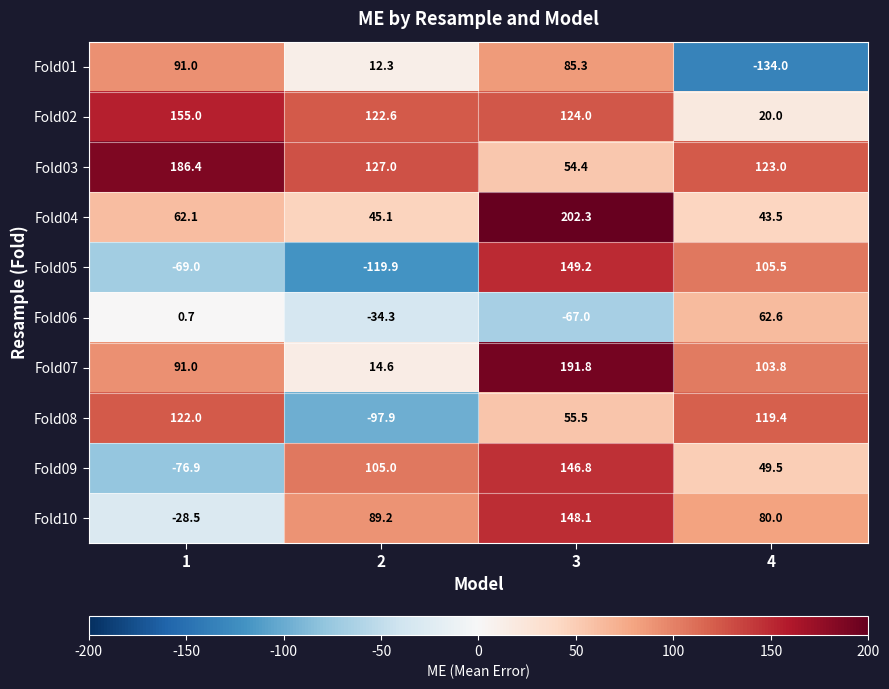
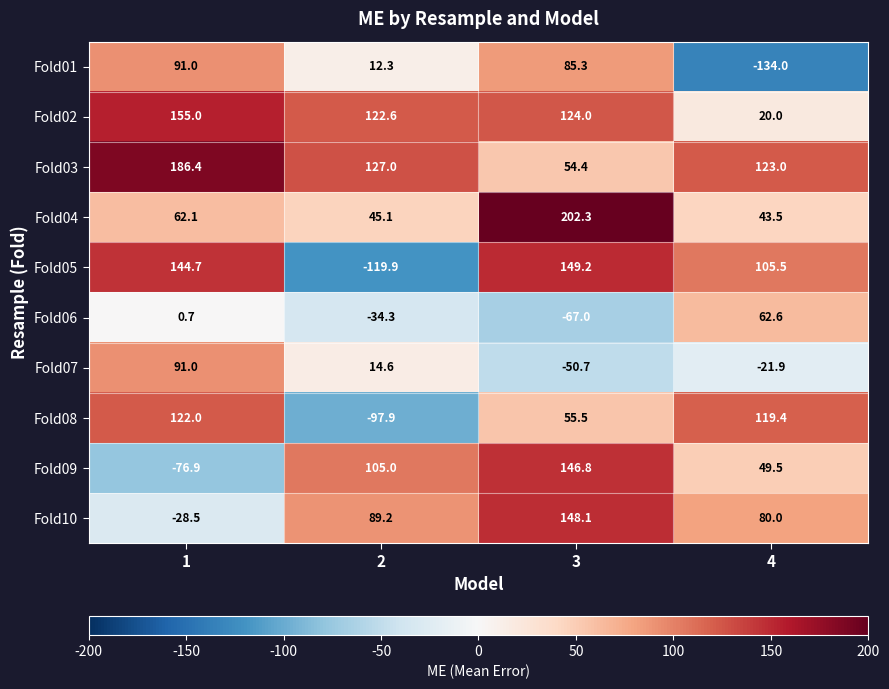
Fold05, 1: -69.0 -> 144.7
Fold07, 3: 191.8 -> -50.7
Fold07, 4: 103.8 -> -21.9
